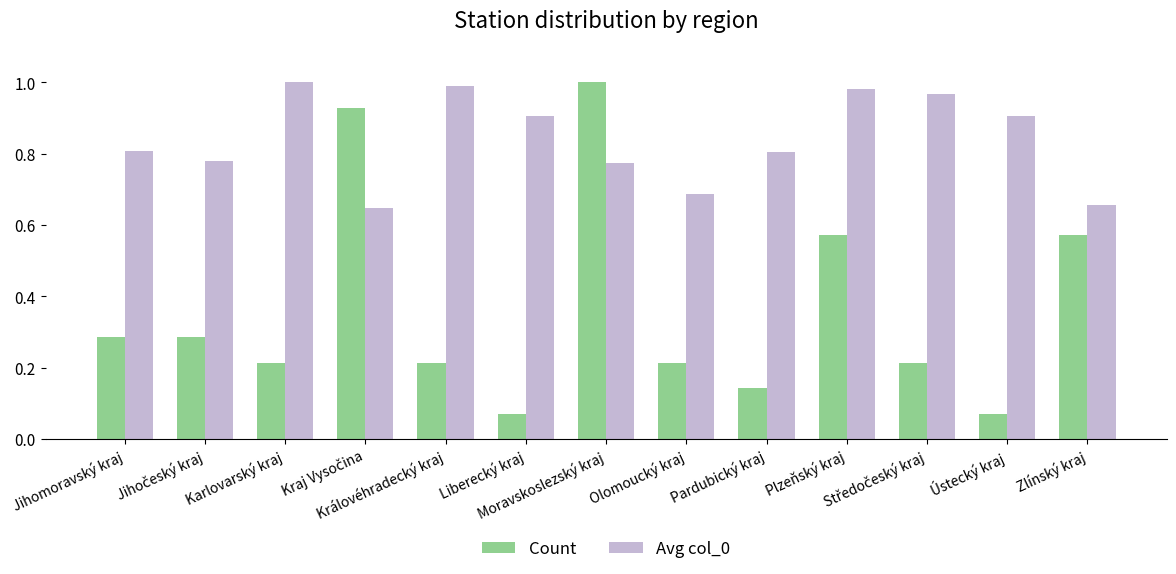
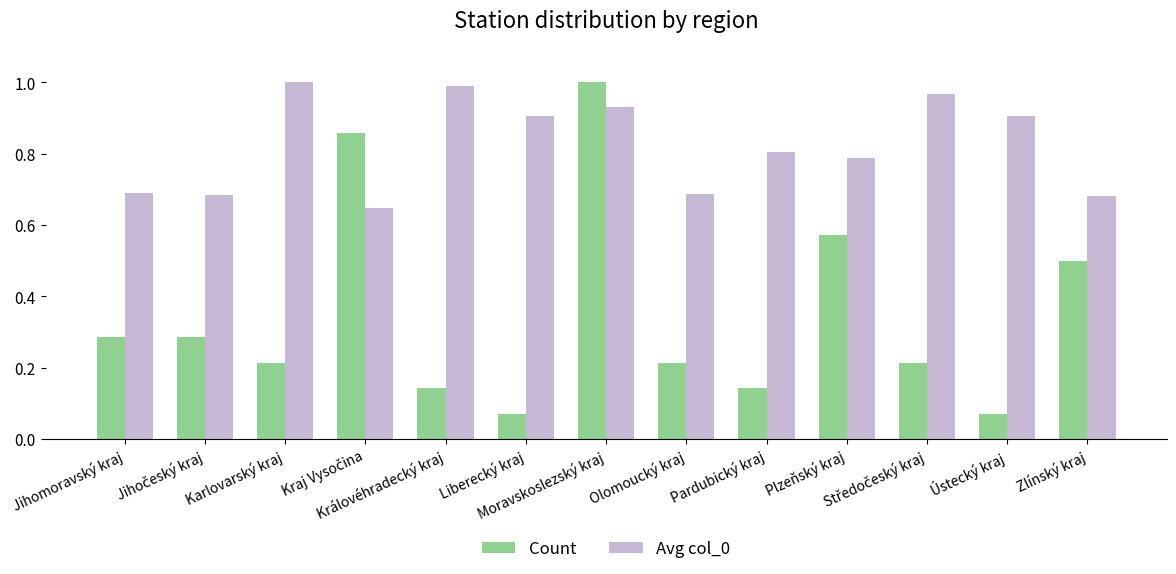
Avg col_0, Jihomoravský kraj: 0.81 -> 0.69
Avg col_0, Jihočeský kraj: 0.78 -> 0.68
Count, Kraj Vysočina: 0.93 -> 0.86
Count, Královéhradecký kraj: 0.21 -> 0.14
Avg col_0, Moravskoslezský kraj: 0.77 -> 0.93
Avg col_0, Plzeňský kraj: 0.98 -> 0.79
Count, Zlínský kraj: 0.57 -> 0.50
Avg col_0, Zlínský kraj: 0.66 -> 0.68
